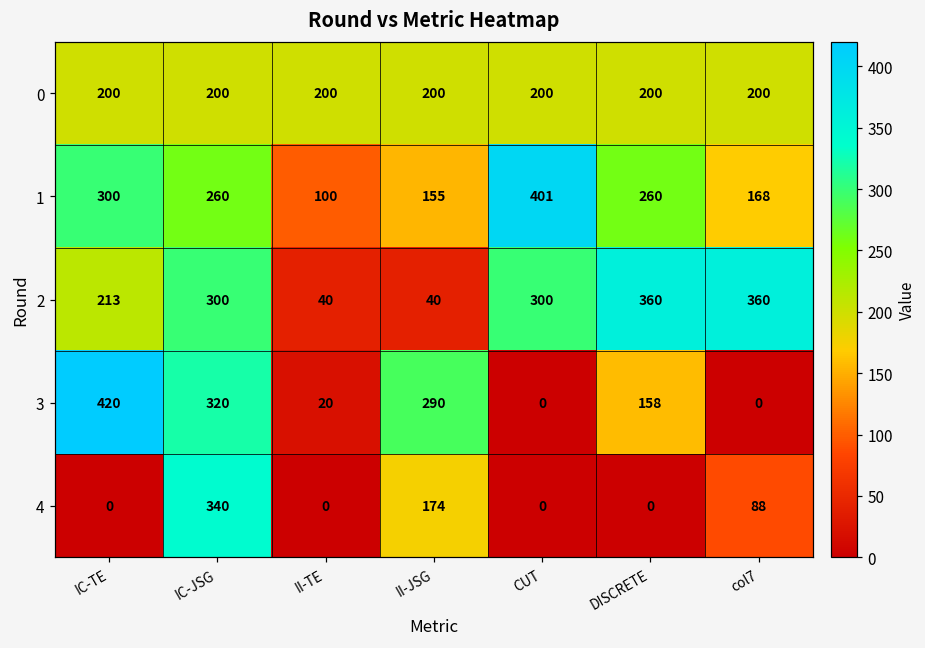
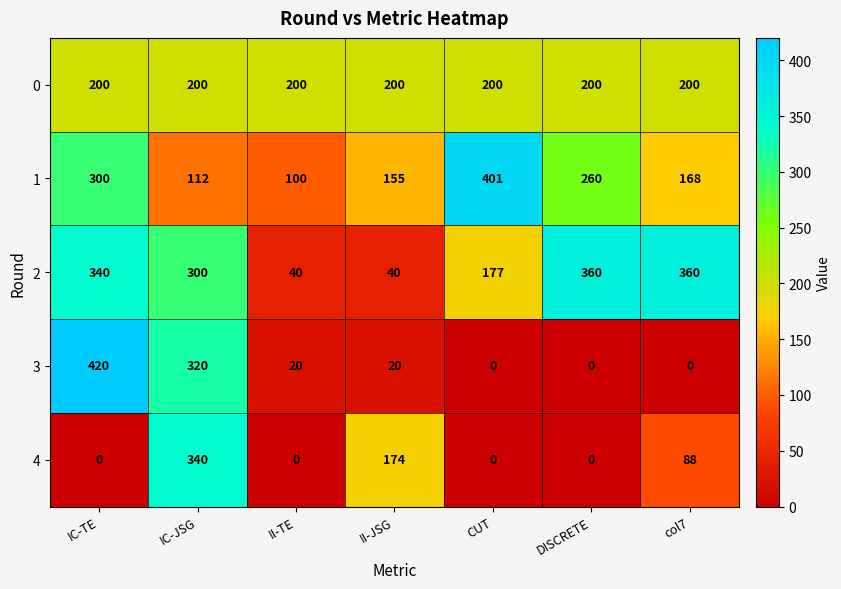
1, IC-JSG: 260 -> 112
2, IC-TE: 213 -> 340
2, CUT: 300 -> 177
3, II-JSG: 290 -> 20
3, DISCRETE: 158 -> 0
